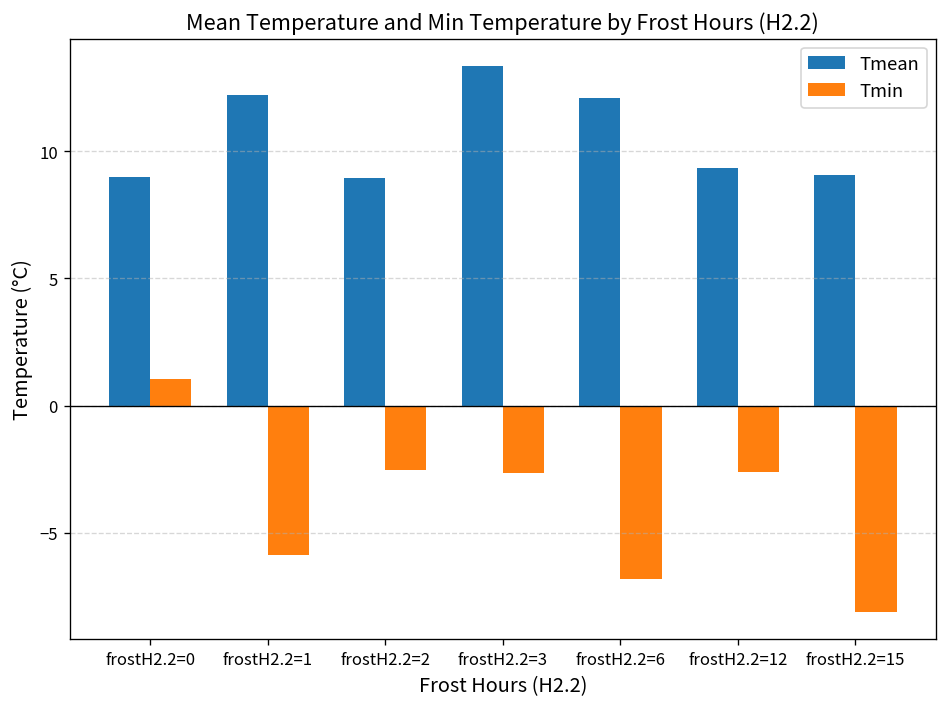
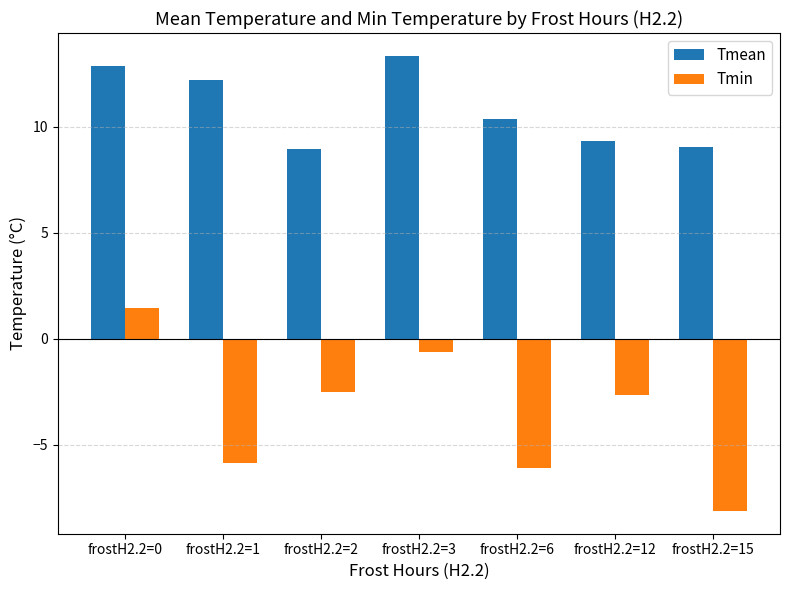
Tmean, frostH2.2=0: 9.0 -> 12.9
Tmin, frostH2.2=0: 1.0 -> 1.5
Tmin, frostH2.2=3: -2.6 -> -0.6
Tmean, frostH2.2=6: 12.1 -> 10.4
Tmin, frostH2.2=6: -6.8 -> -6.1
